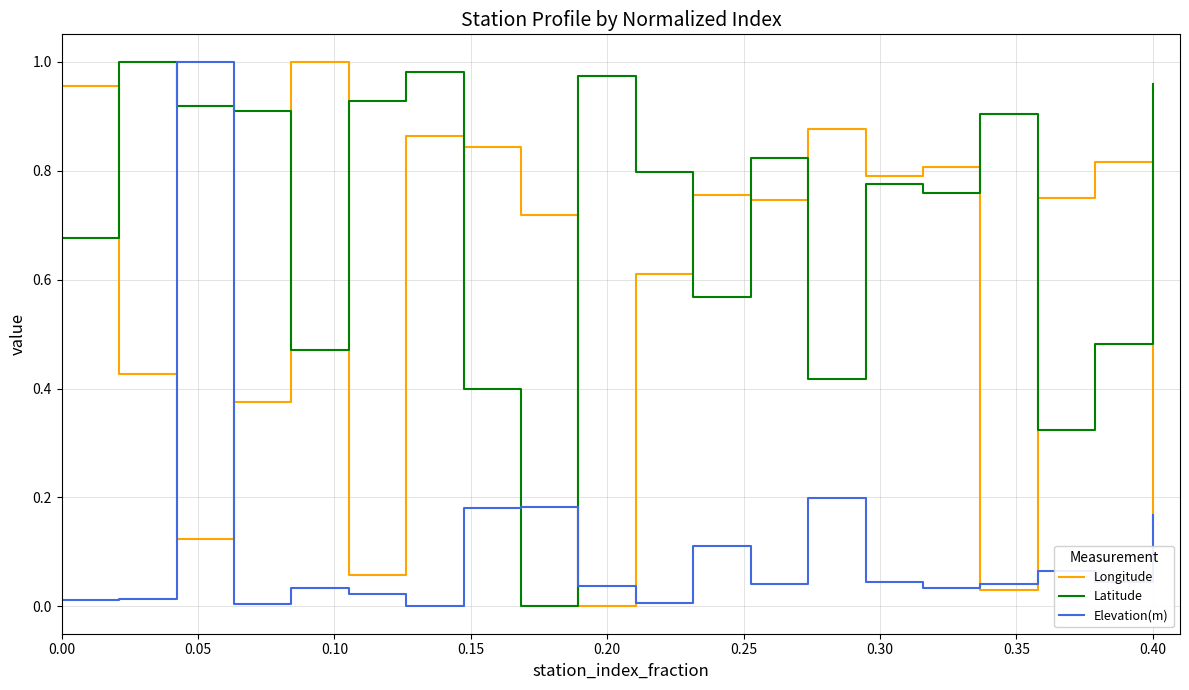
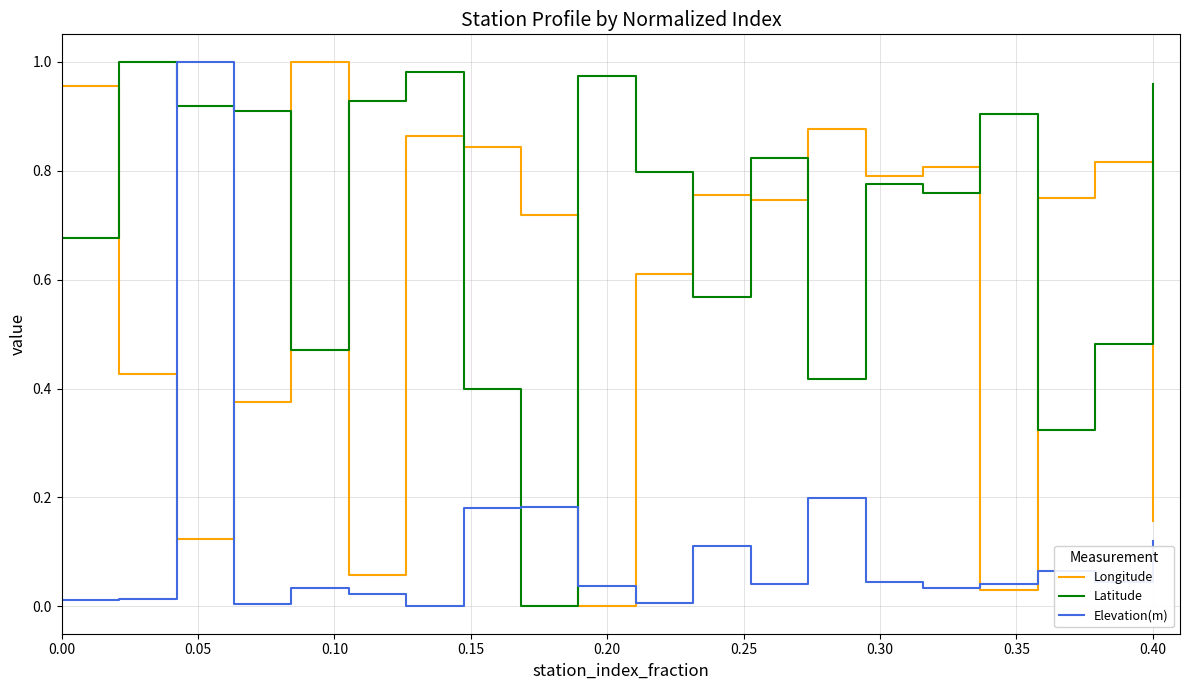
Elevation(m), 0.40: 0.17 -> 0.12
